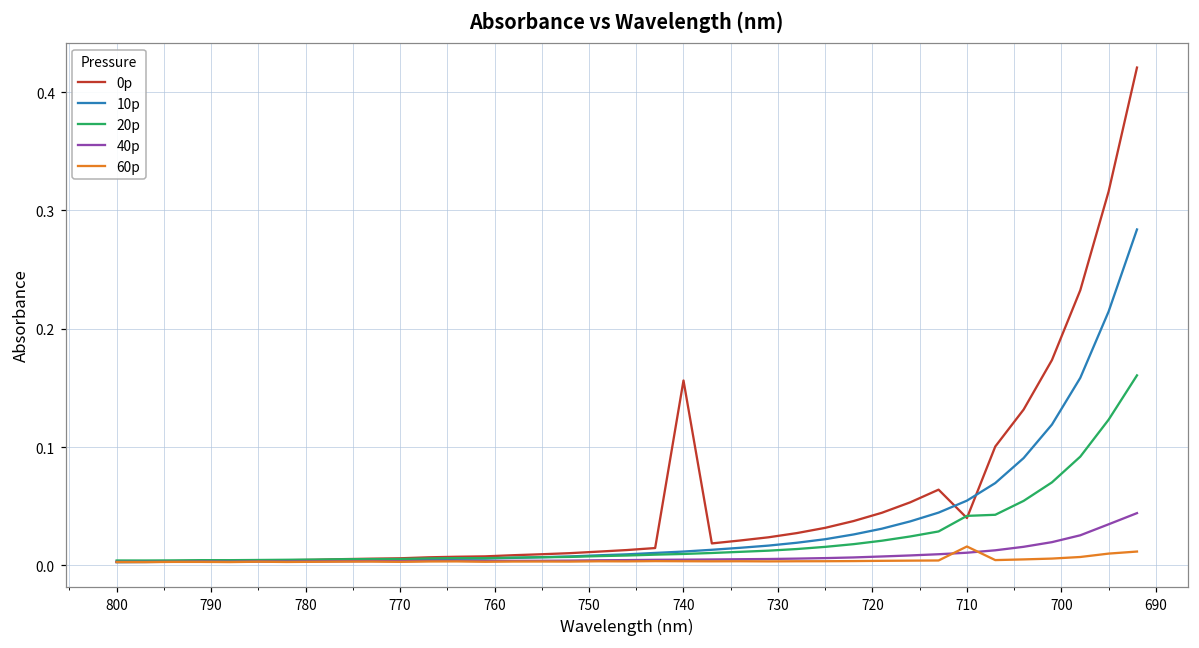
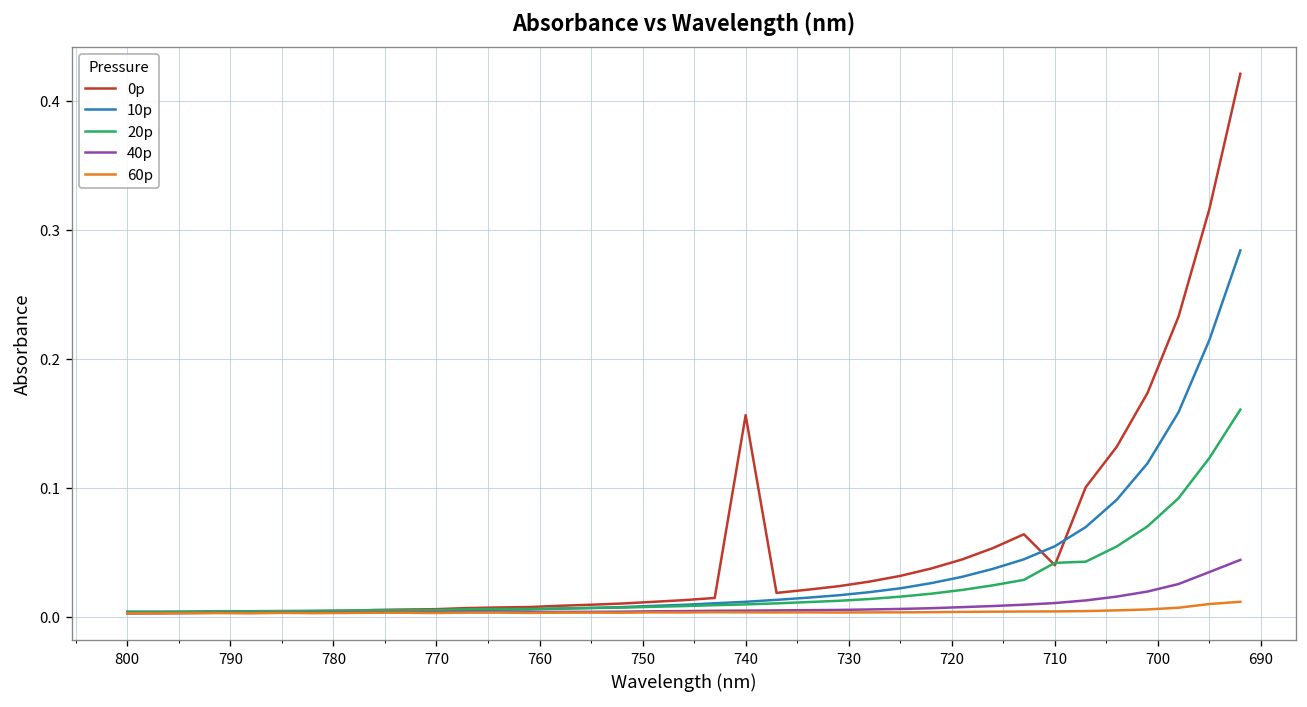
60p, 710: 0.016 -> 0.004
